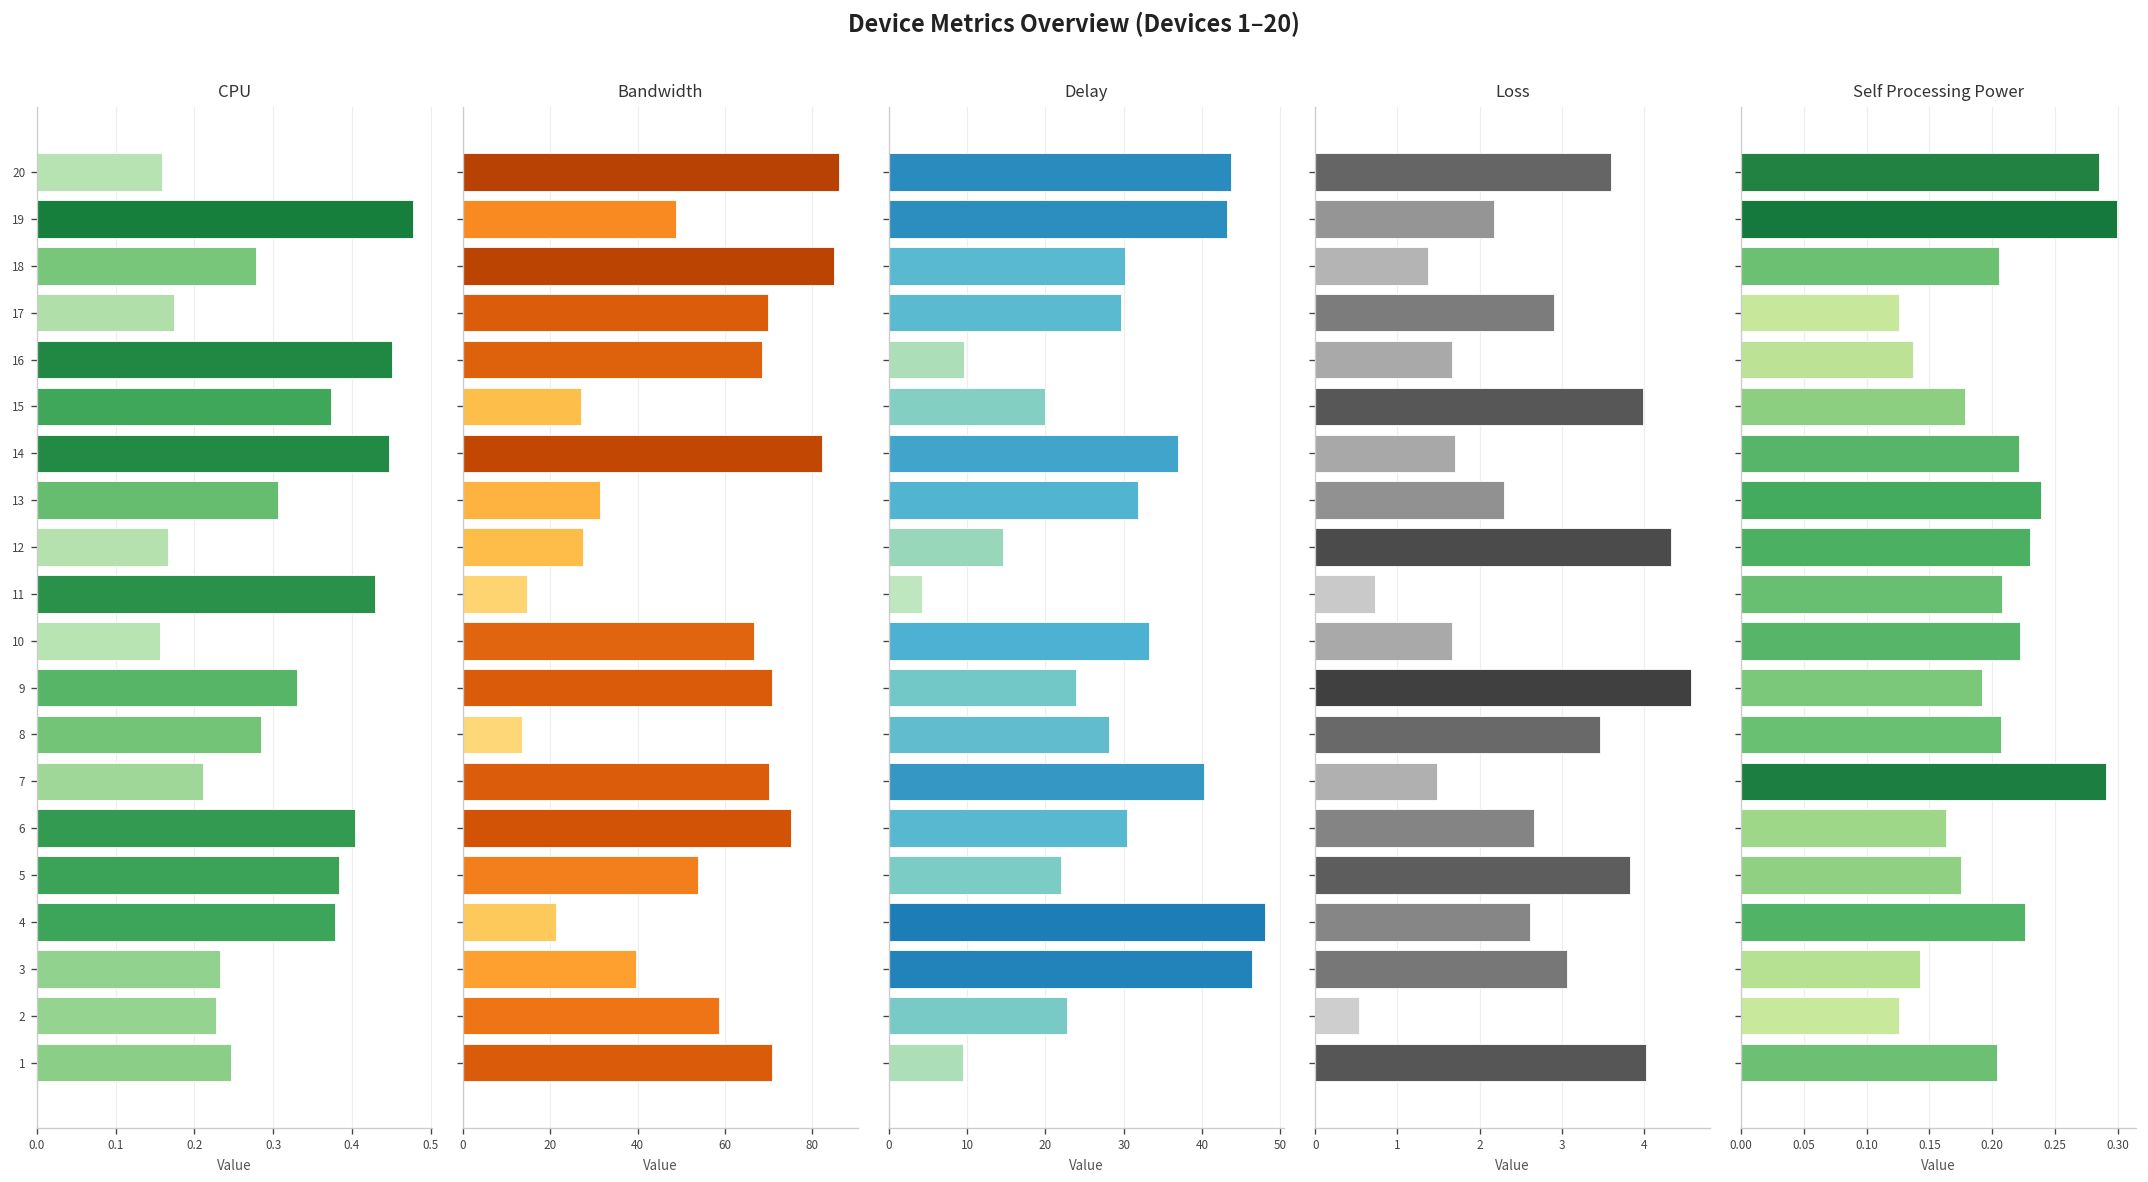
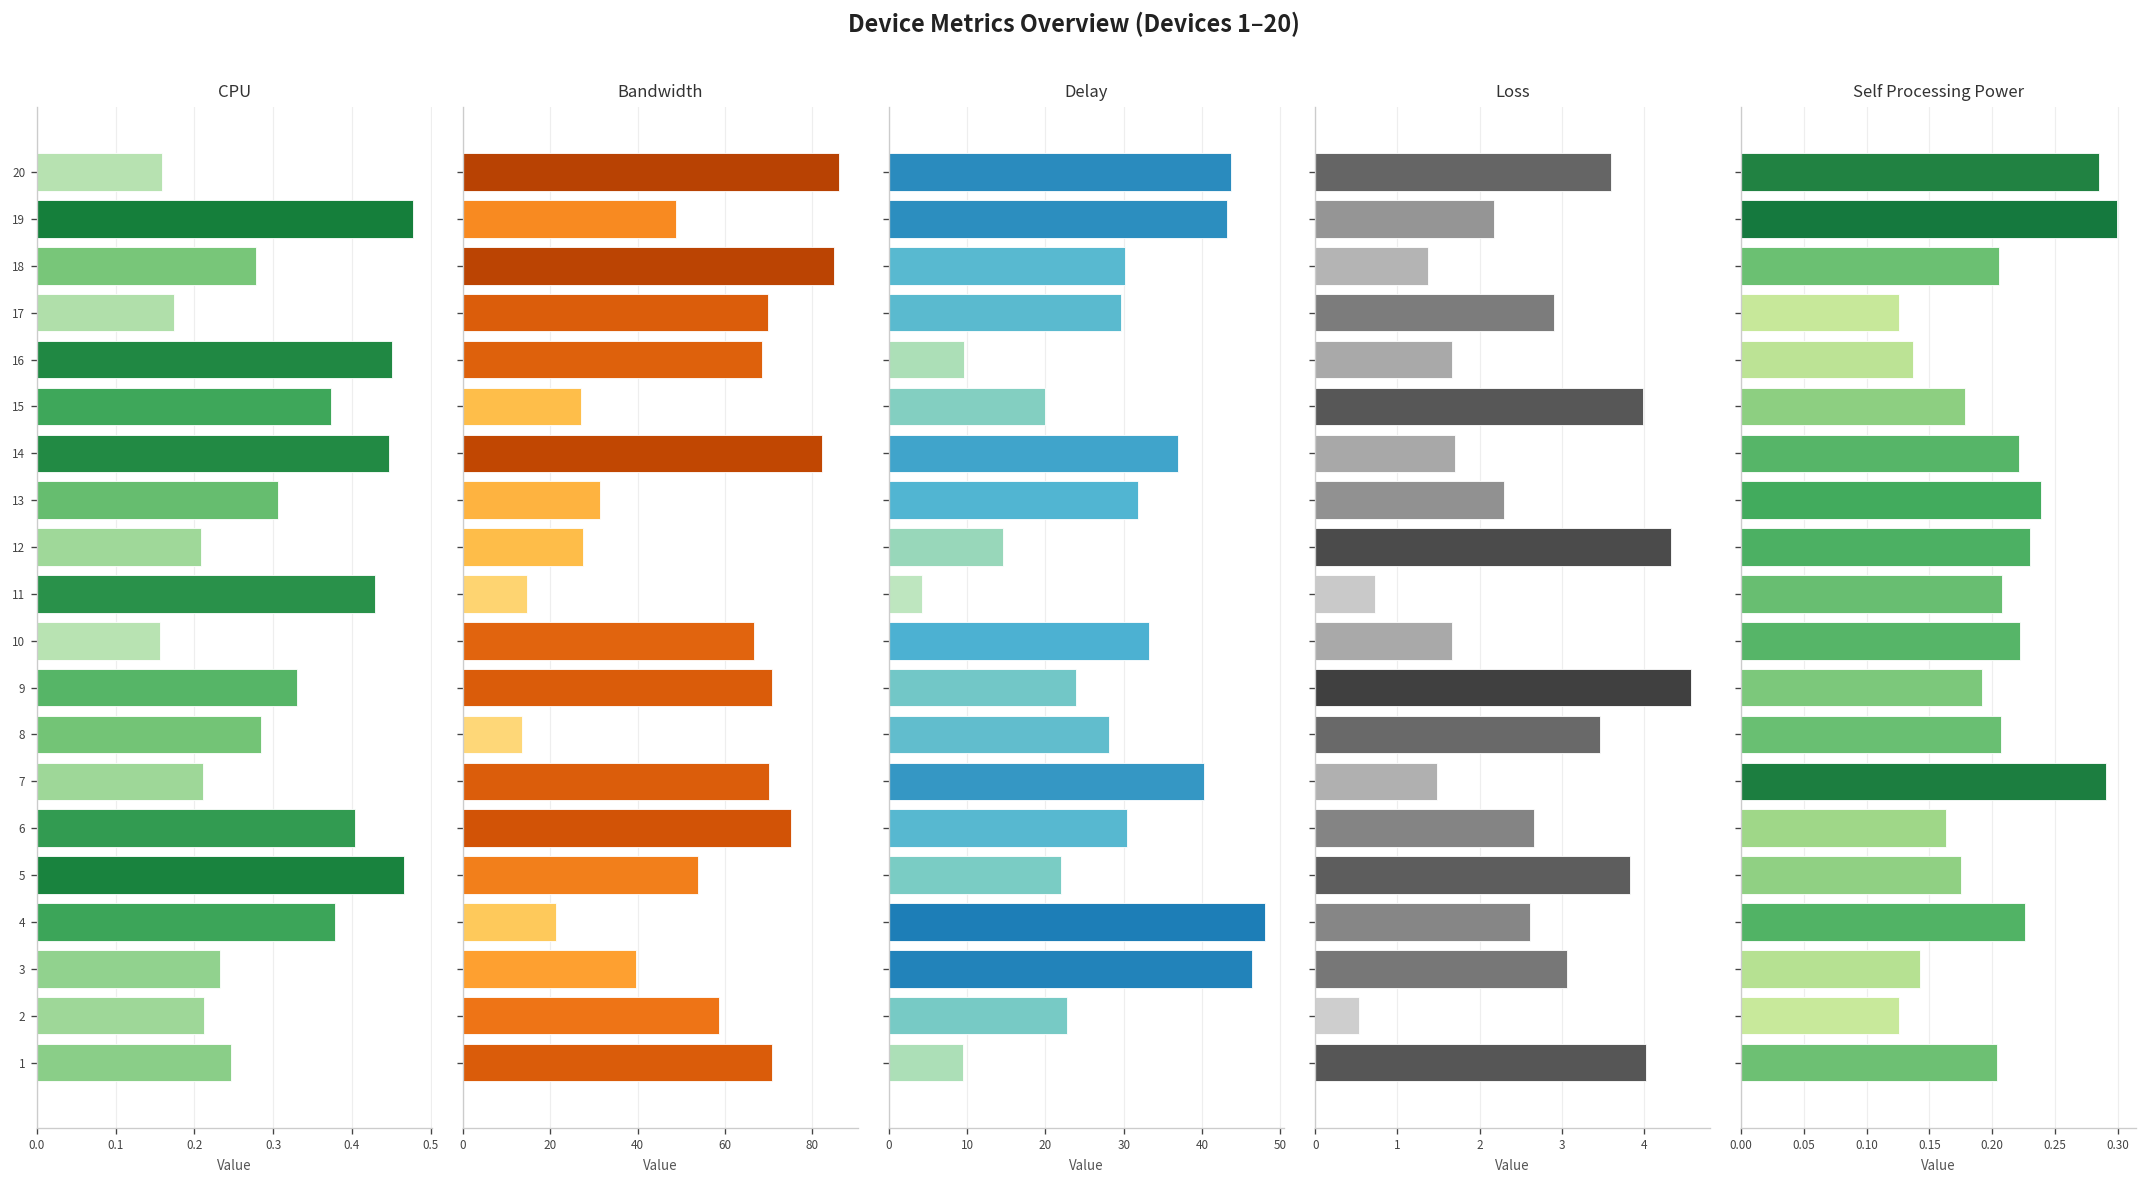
CPU, 12: 0.17 -> 0.21
CPU, 5: 0.38 -> 0.47
CPU, 2: 0.23 -> 0.21
